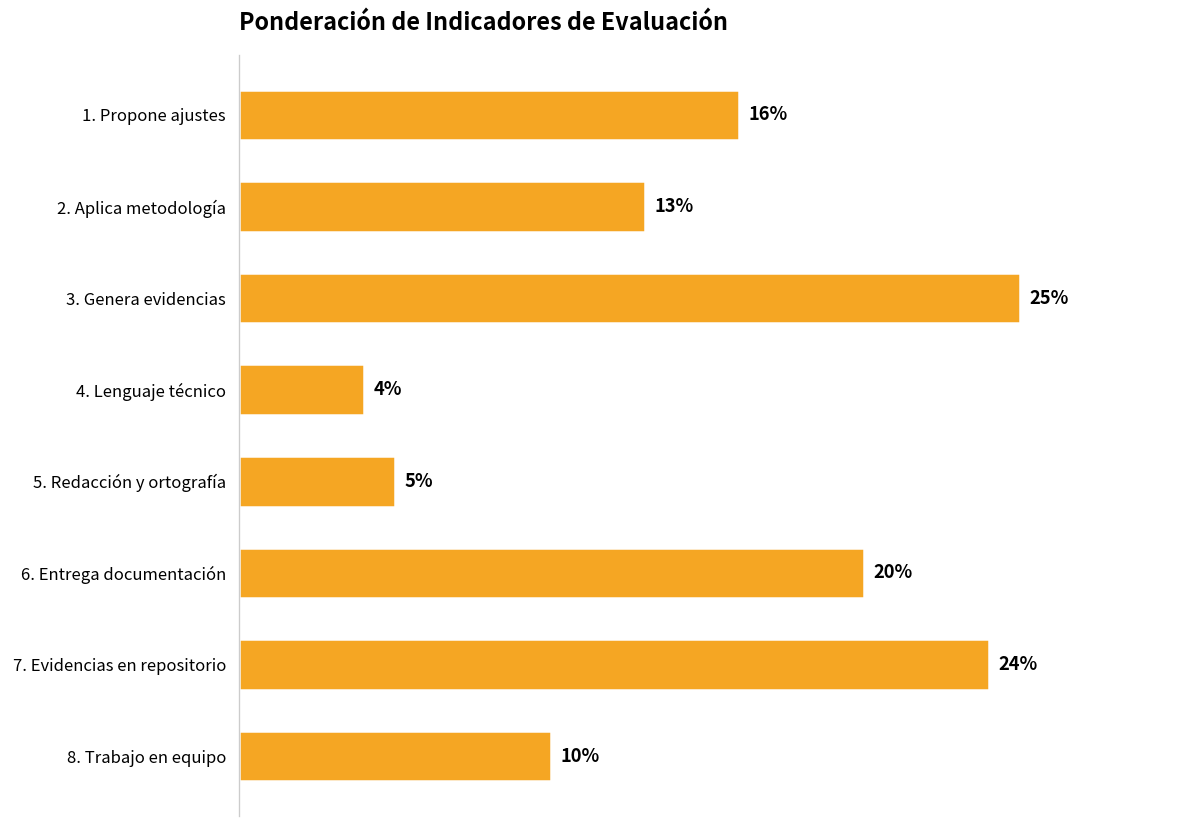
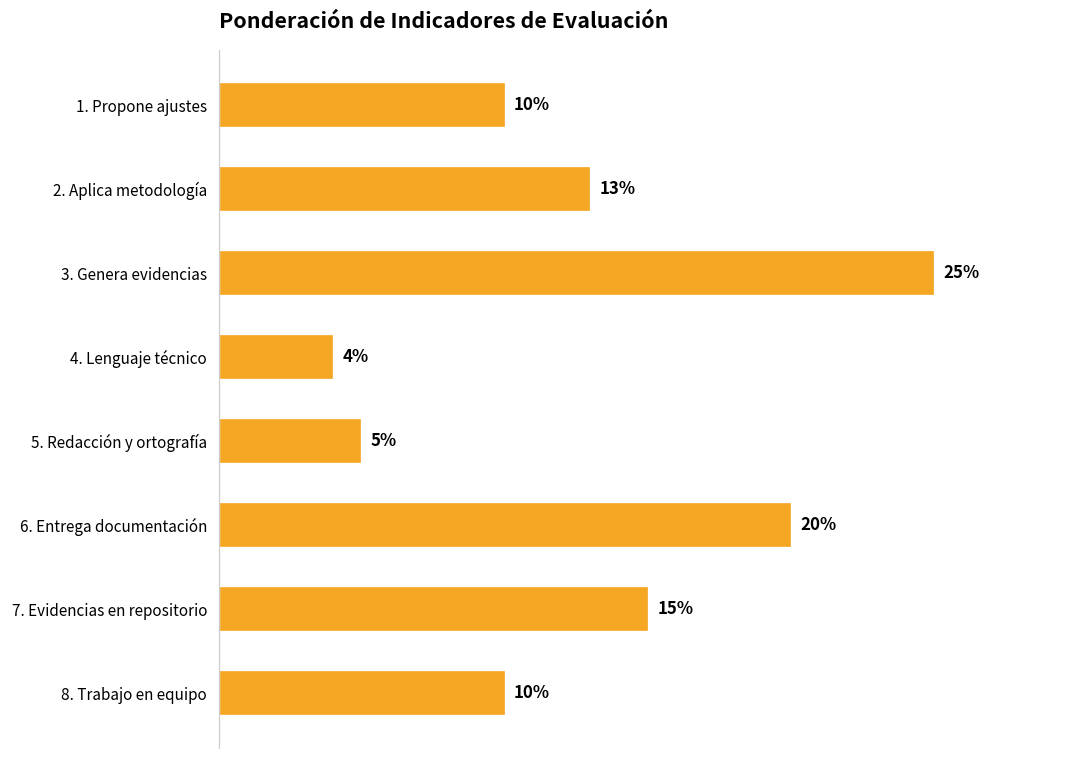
1. Propone ajustes: 16% -> 10%
7. Evidencias en repositorio: 24% -> 15%
